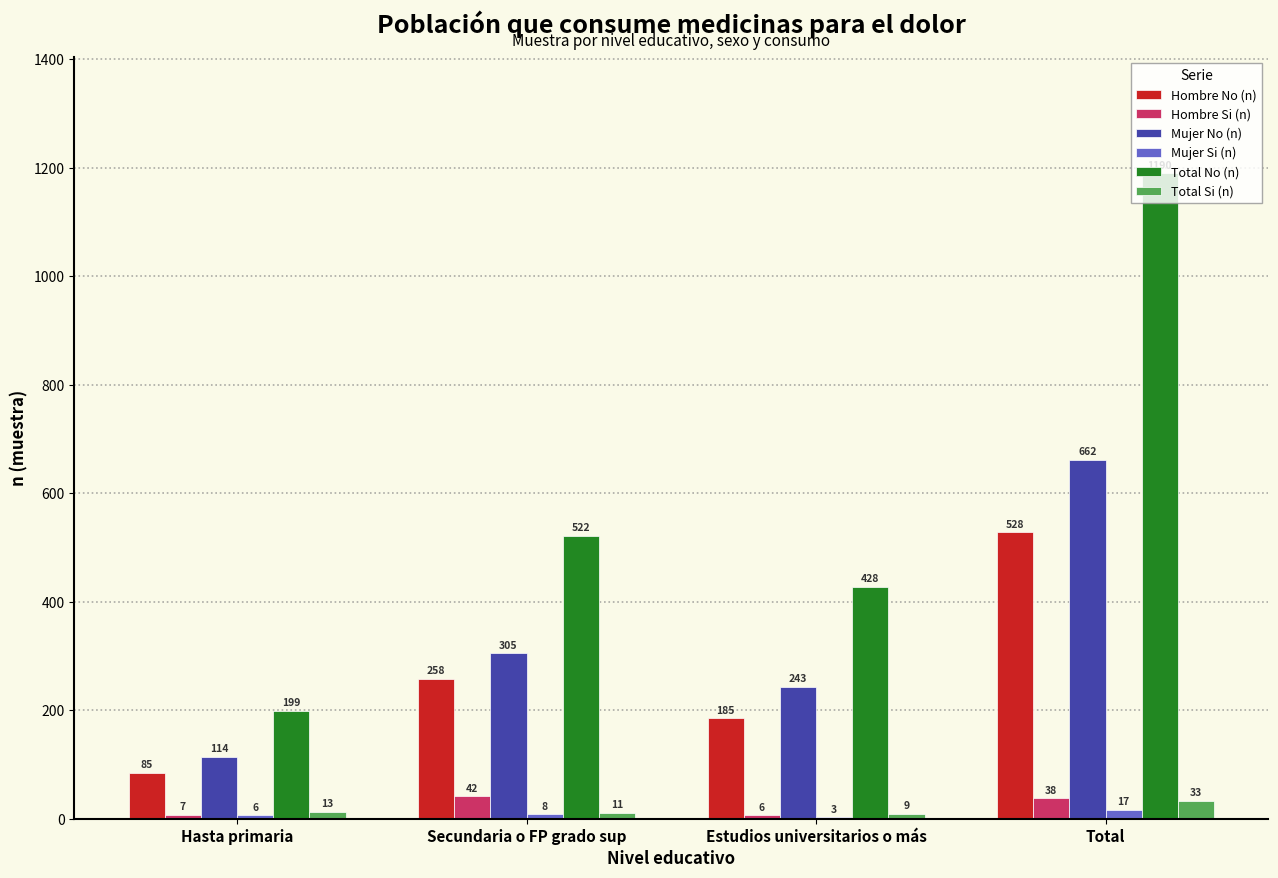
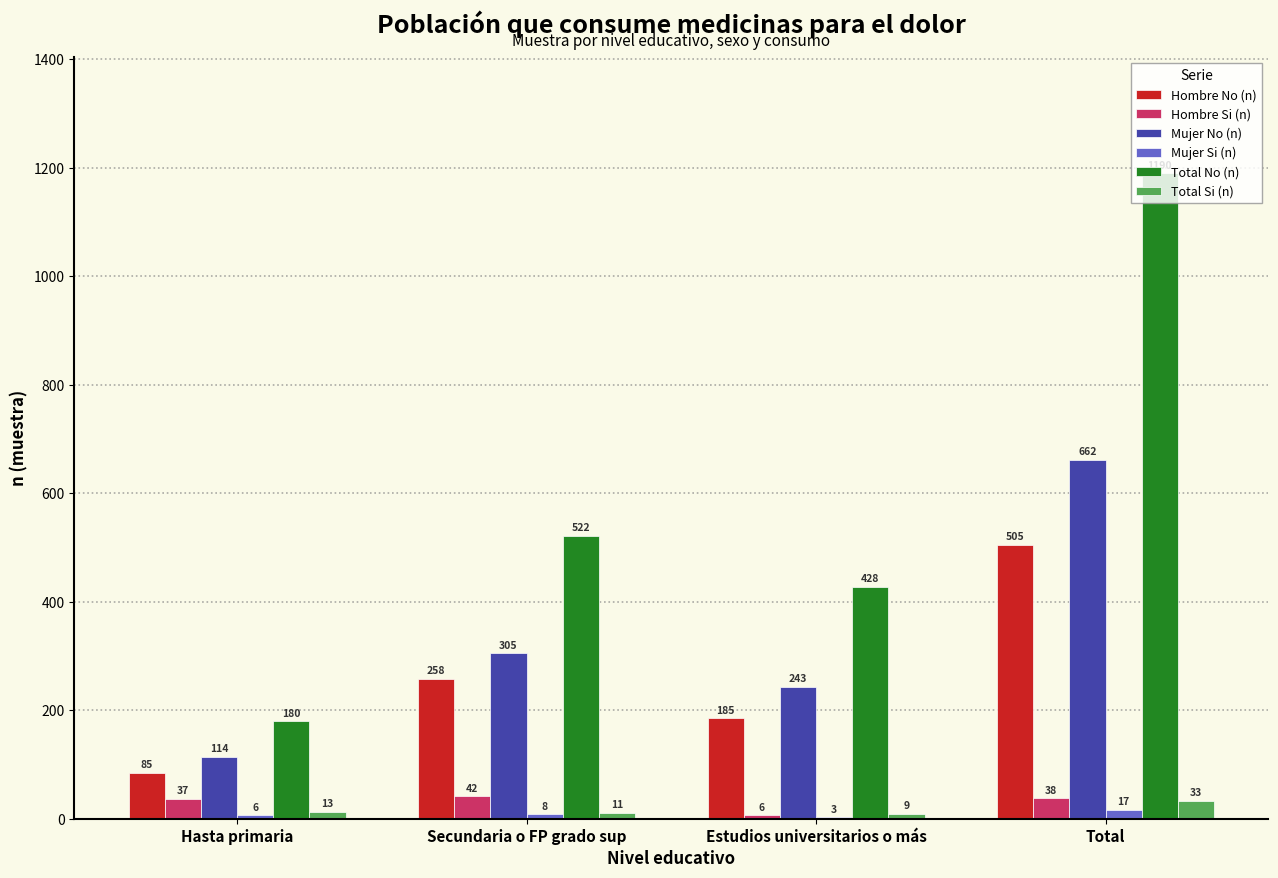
Hombre Si (n), Hasta primaria: 7 -> 37
Total No (n), Hasta primaria: 199 -> 180
Hombre No (n), Total: 528 -> 505
